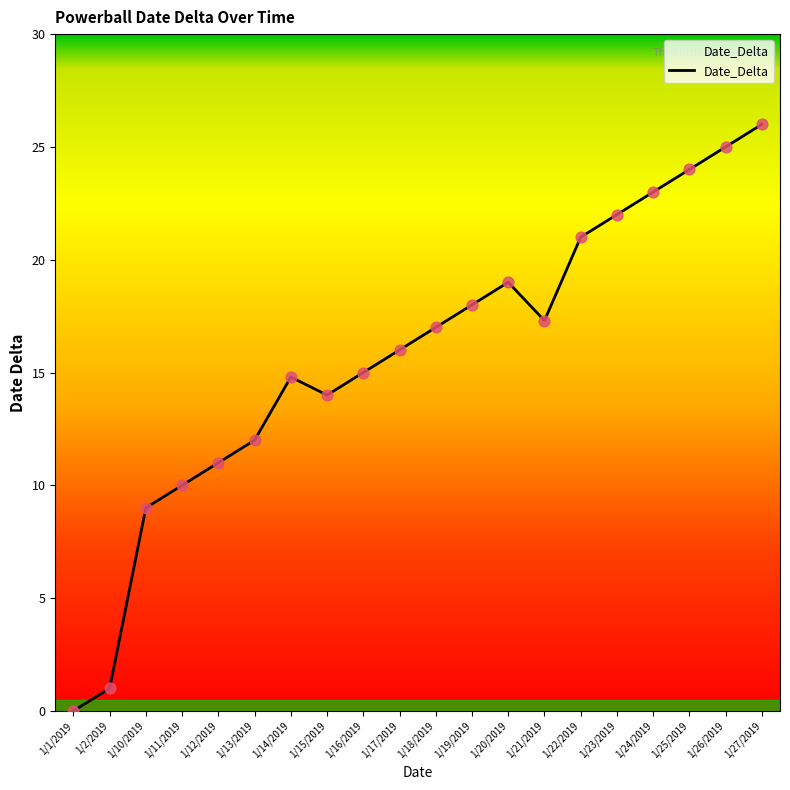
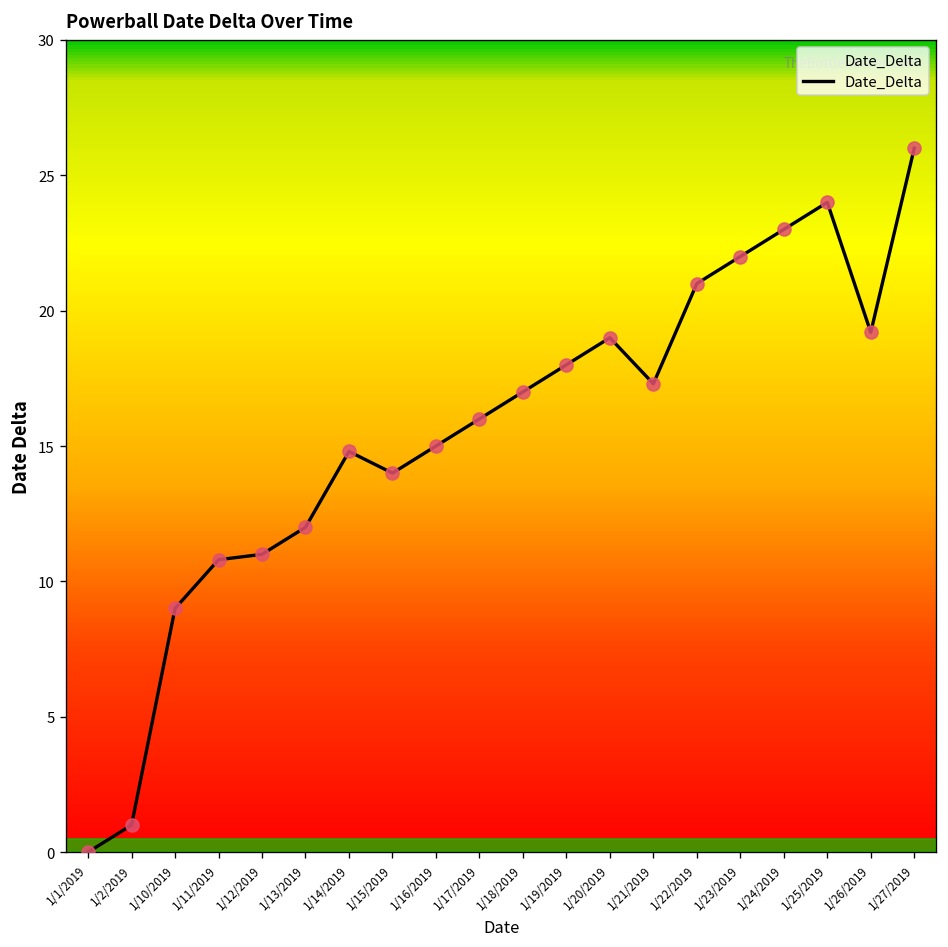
1/11/2019: 10.0 -> 10.8
1/26/2019: 25.0 -> 19.2
